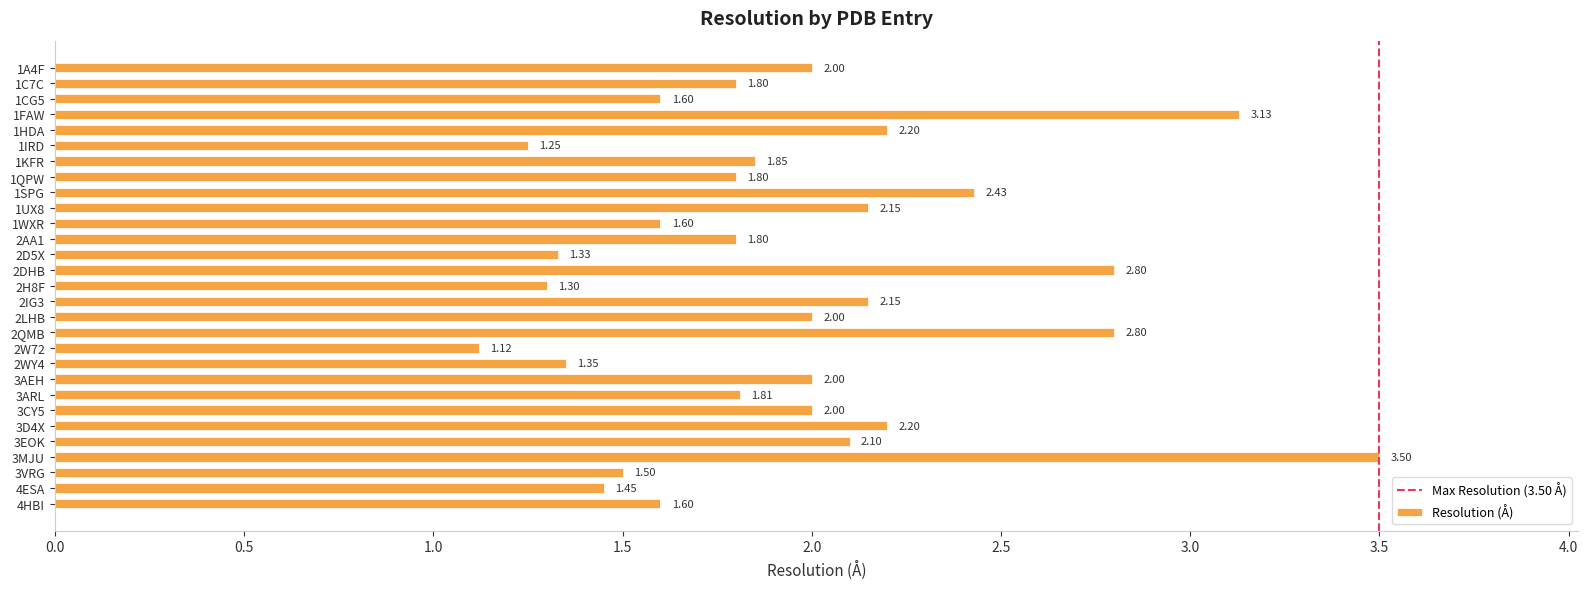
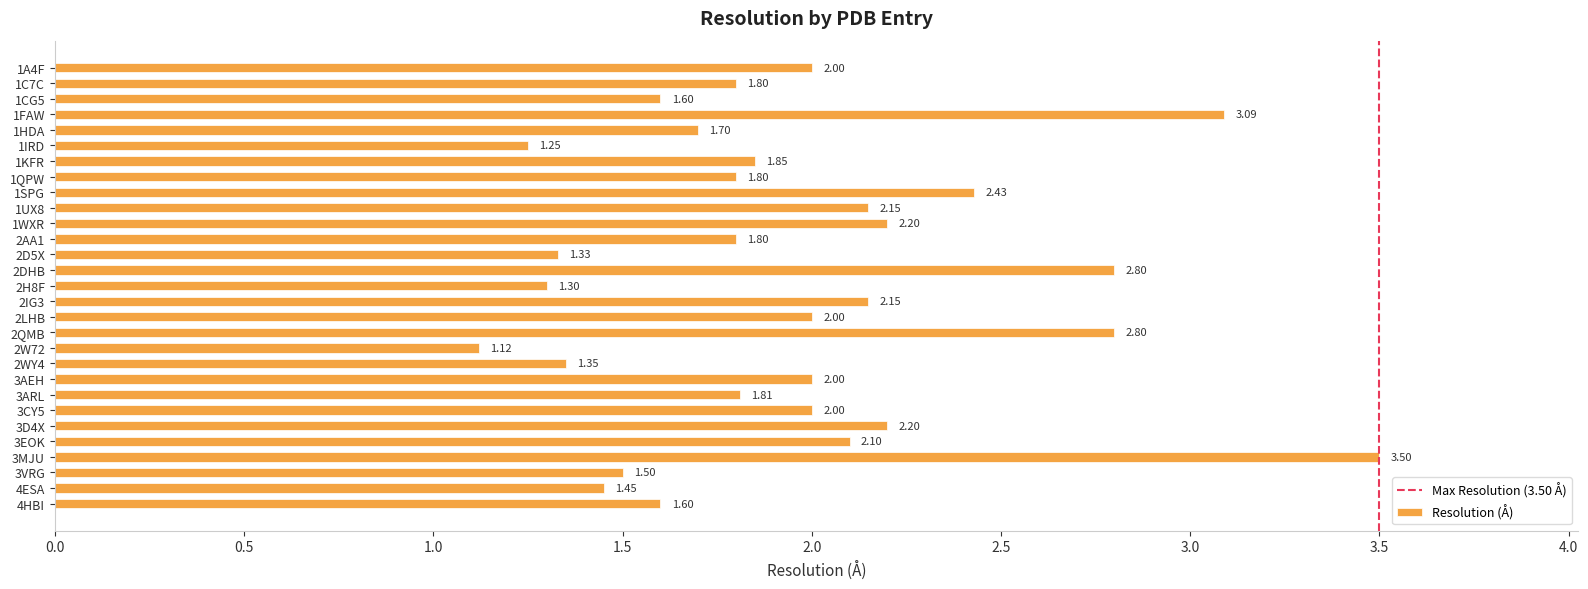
1FAW: 3.13 -> 3.09
1HDA: 2.20 -> 1.70
1WXR: 1.60 -> 2.20
